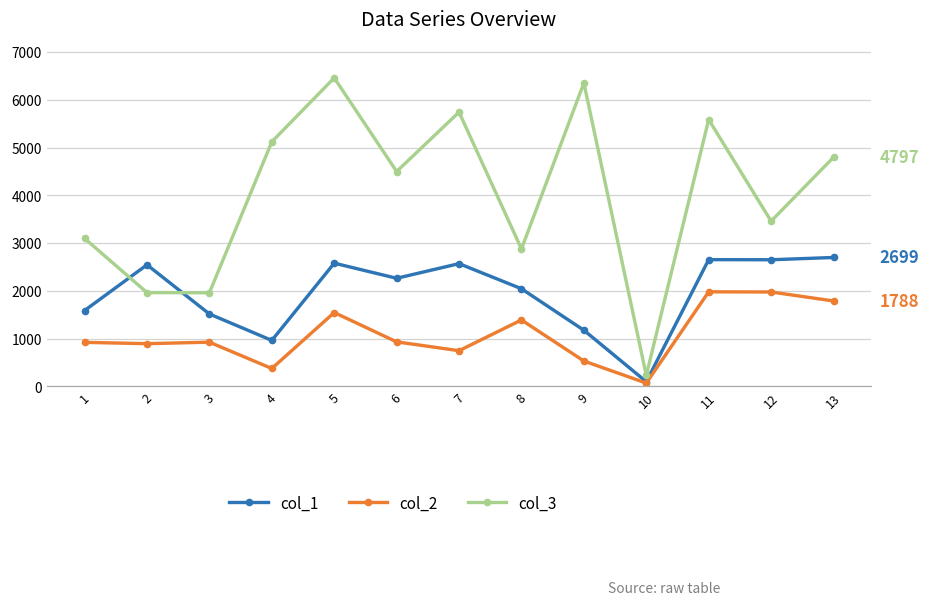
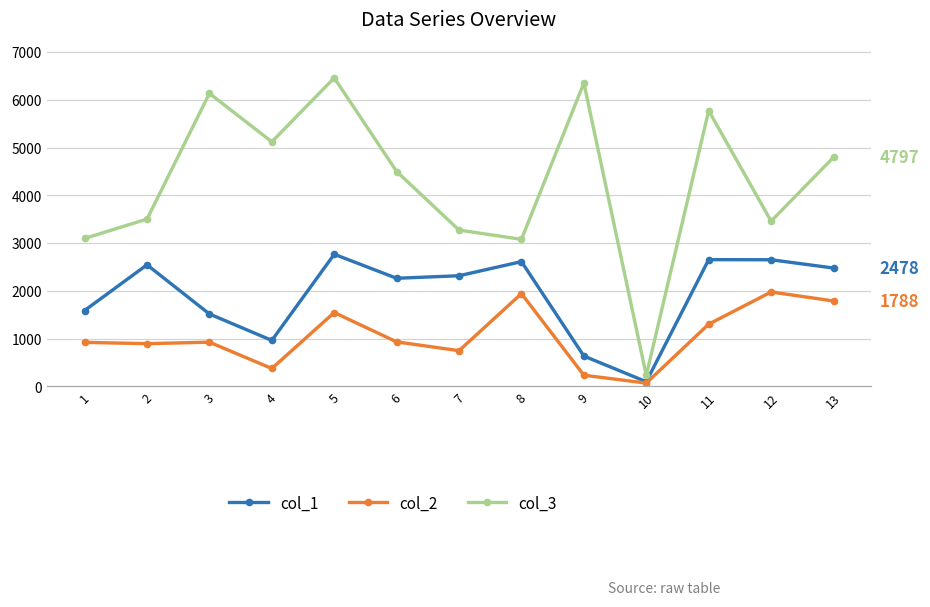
col_3, 2: 2000 -> 3500
col_3, 3: 2000 -> 6100
col_1, 5: 2600 -> 2800
col_1, 7: 2600 -> 2300
col_3, 7: 5700 -> 3300
col_1, 8: 2000 -> 2600
col_2, 8: 1400 -> 1900
col_3, 8: 2900 -> 3100
col_1, 9: 1200 -> 600
col_2, 9: 500 -> 200
col_2, 11: 2000 -> 1300
col_3, 11: 5600 -> 5800
col_1, 13: 2699 -> 2478
